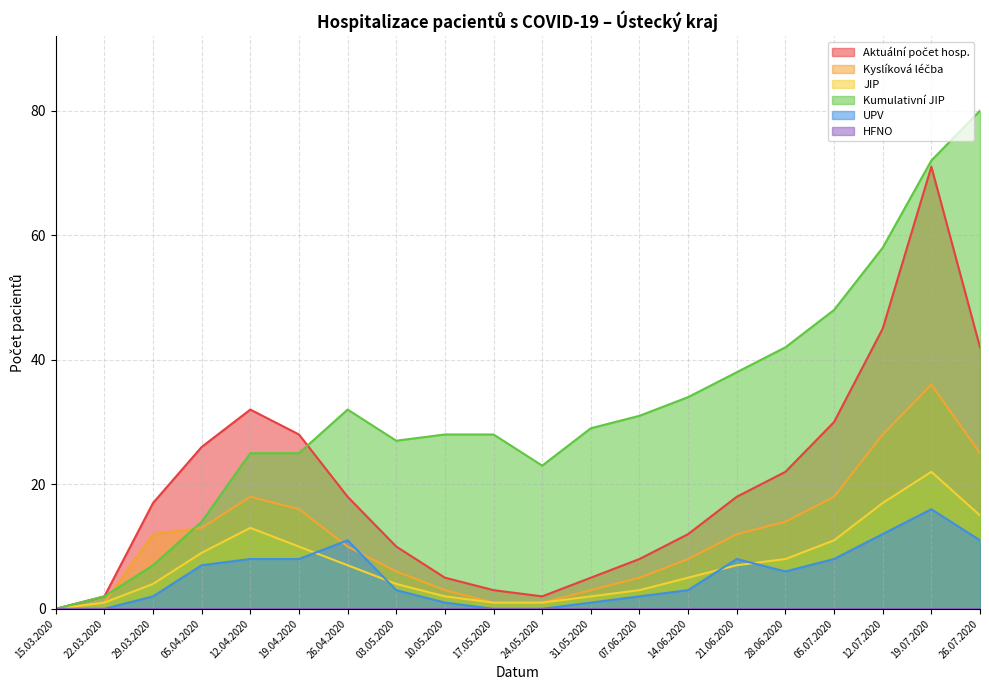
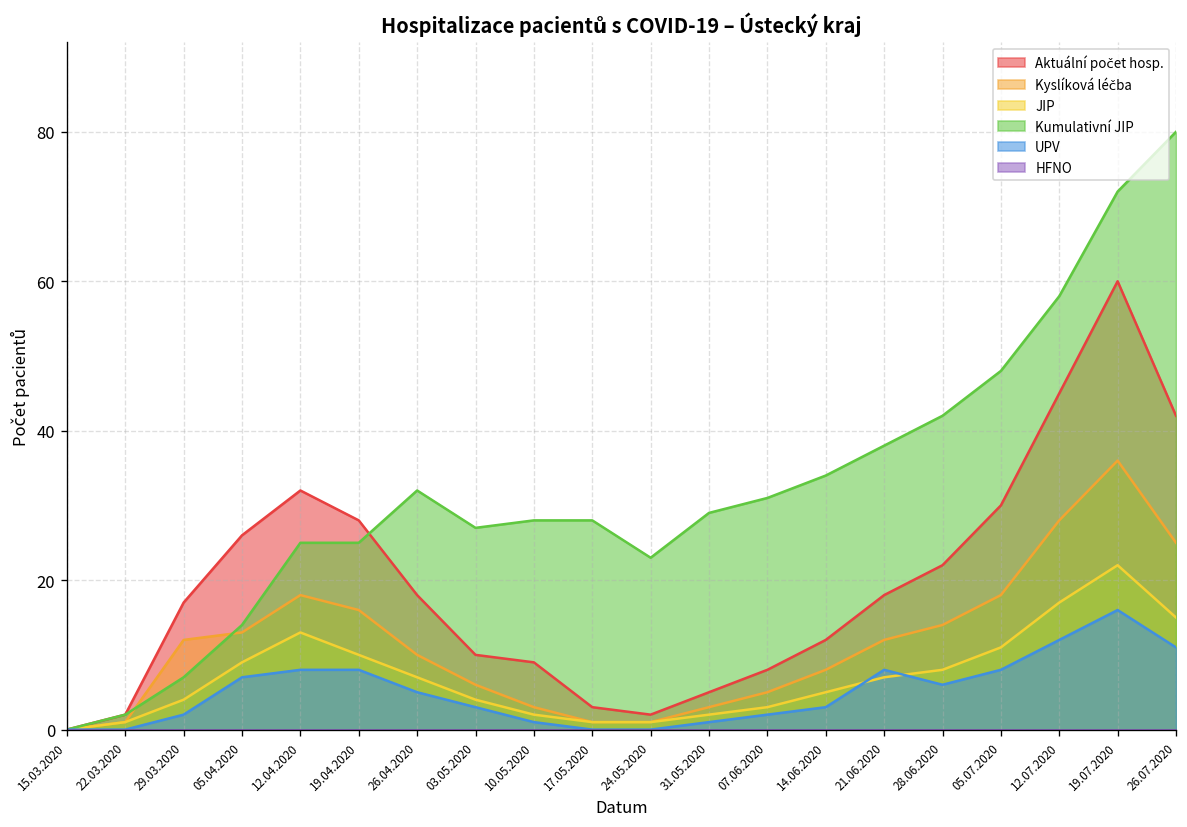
UPV, 26.04.2020: 11 -> 5
Aktuální počet hosp., 10.05.2020: 5 -> 9
Aktuální počet hosp., 19.07.2020: 71 -> 60
